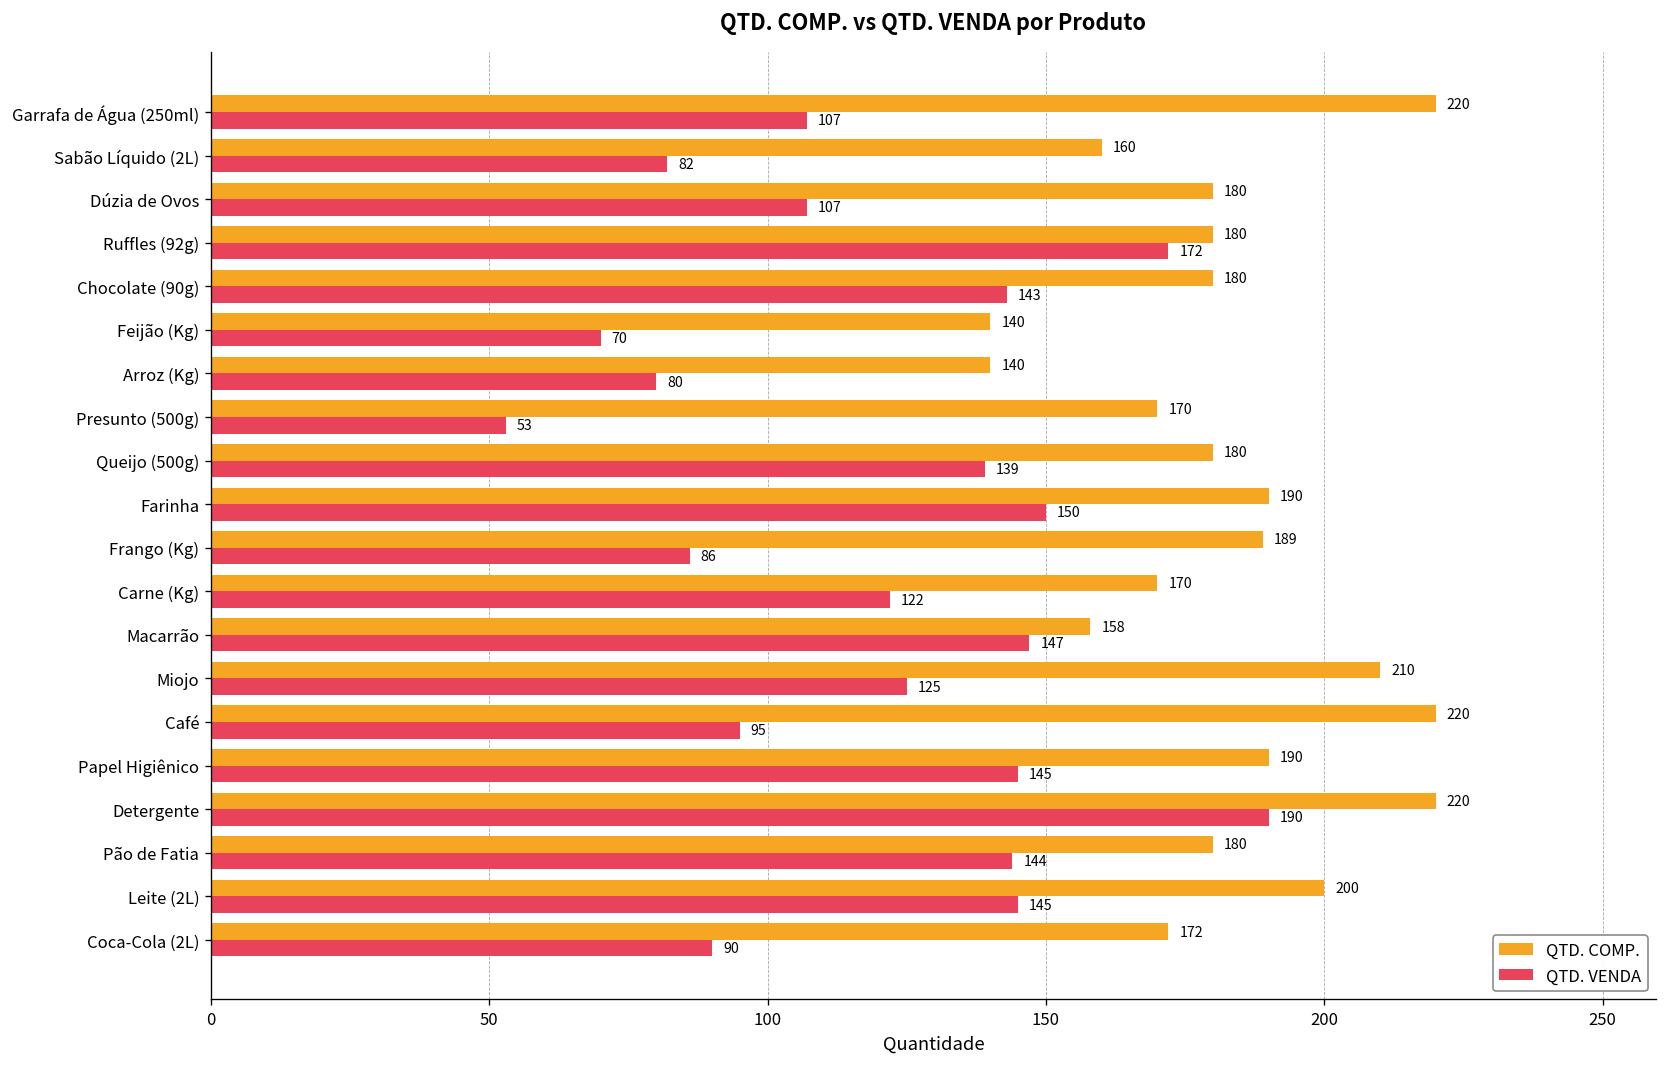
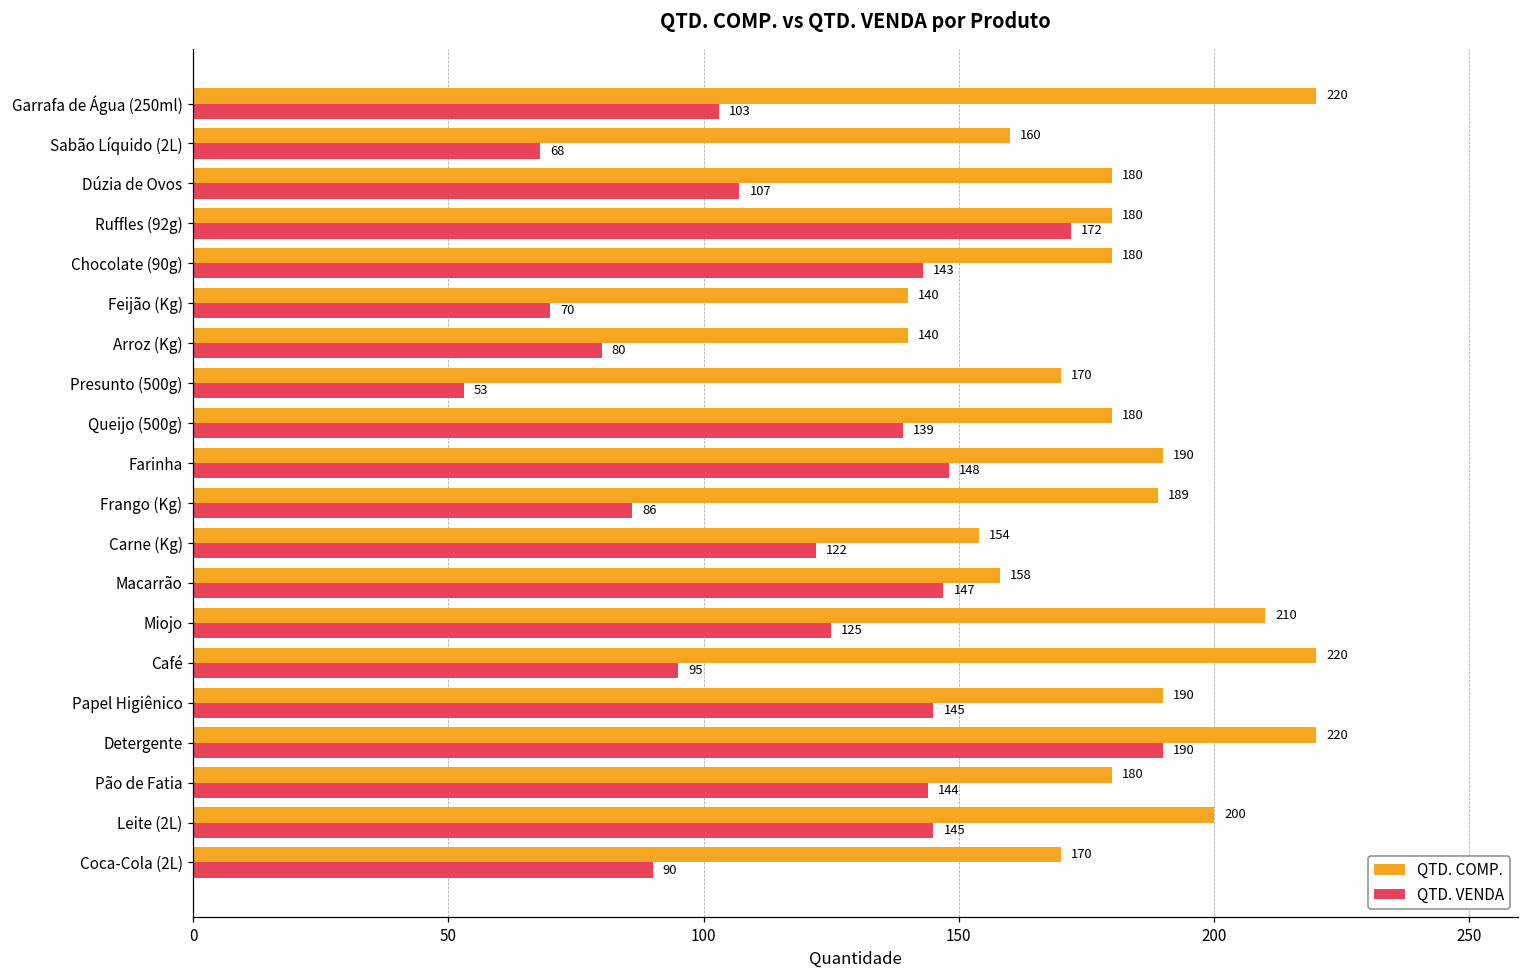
QTD. VENDA, Garrafa de Água (250ml): 107 -> 103
QTD. VENDA, Sabão Líquido (2L): 82 -> 68
QTD. VENDA, Farinha: 150 -> 148
QTD. COMP., Carne (Kg): 170 -> 154
QTD. COMP., Coca-Cola (2L): 172 -> 170
